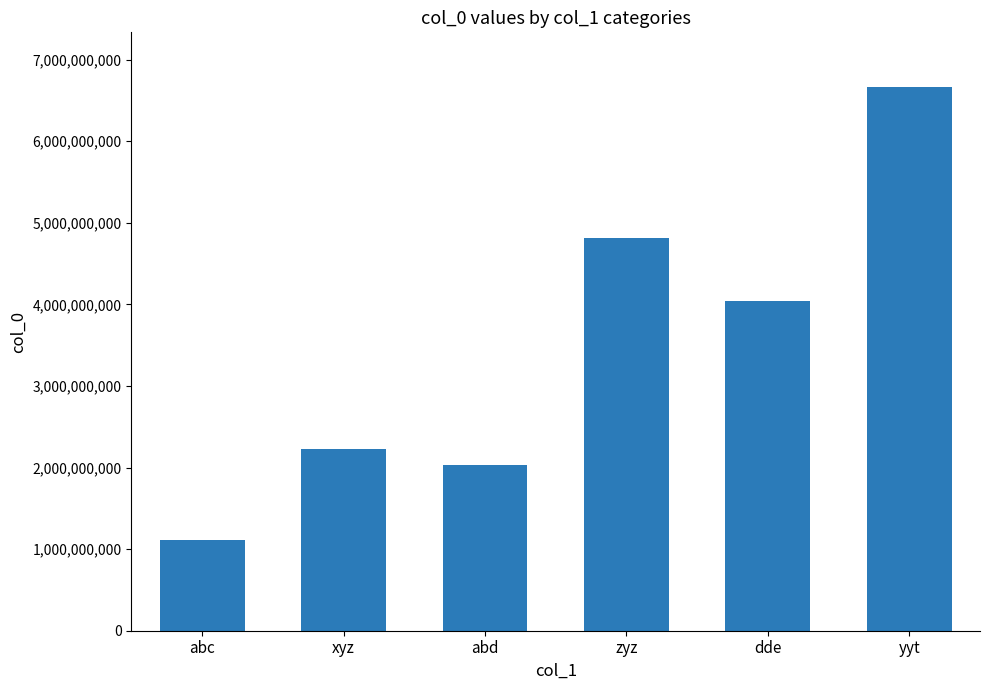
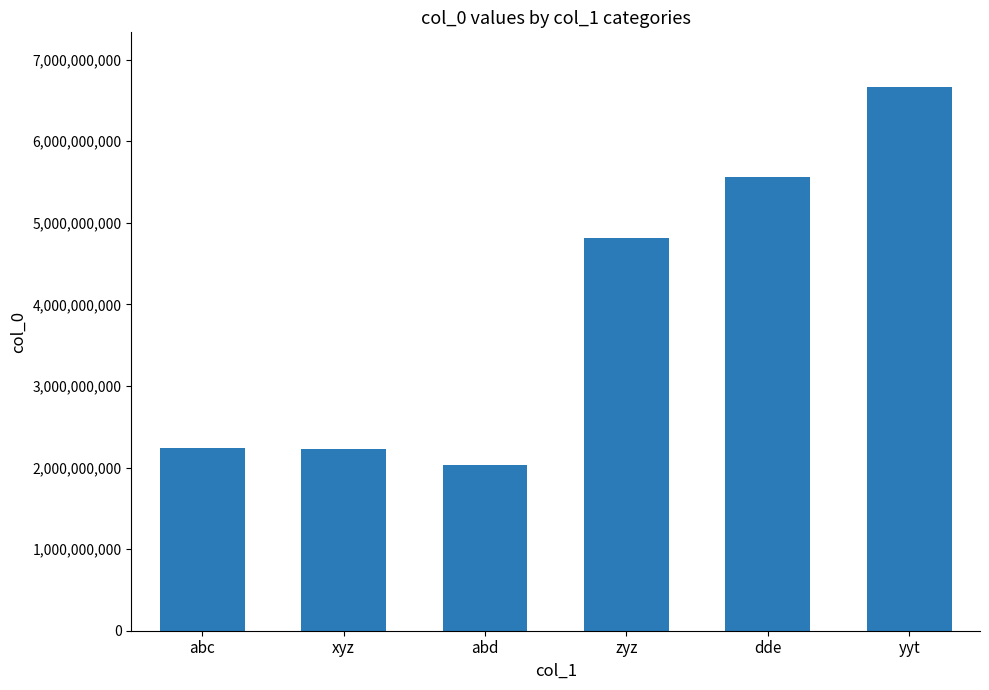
abc: 1,100,000,000 -> 2,200,000,000
dde: 4,000,000,000 -> 5,600,000,000
